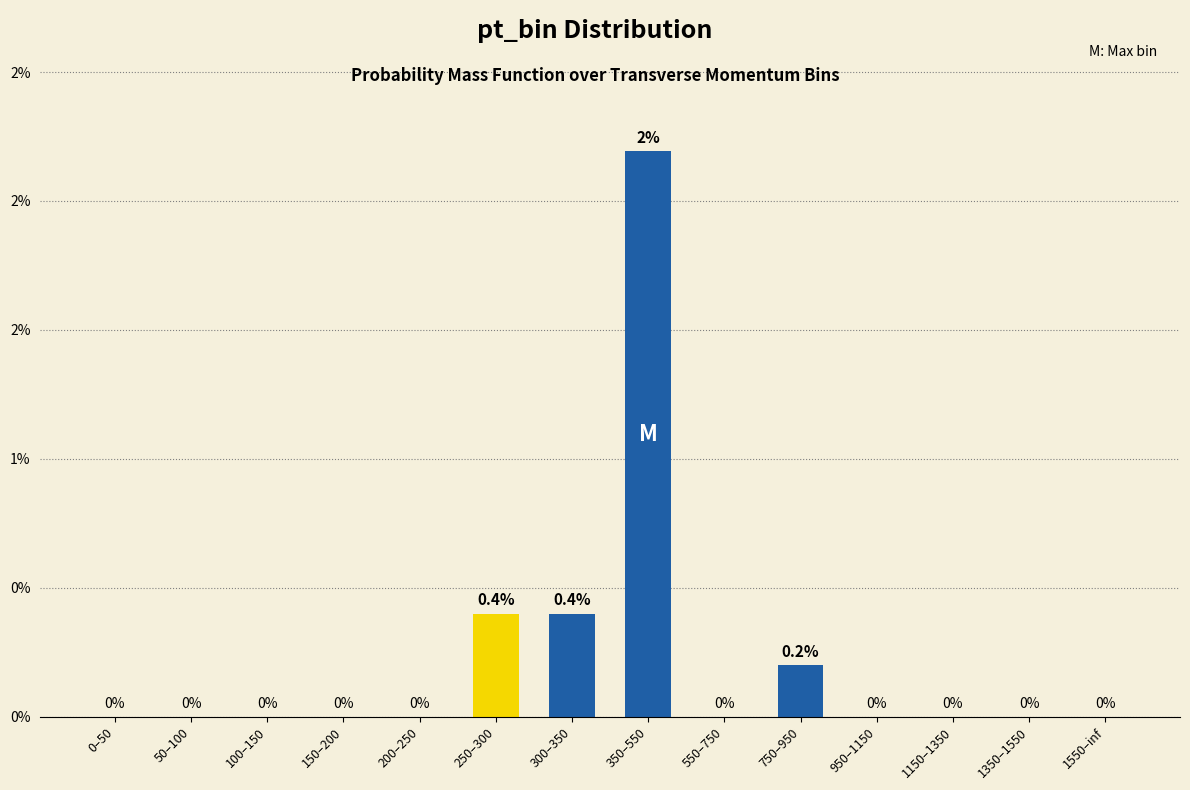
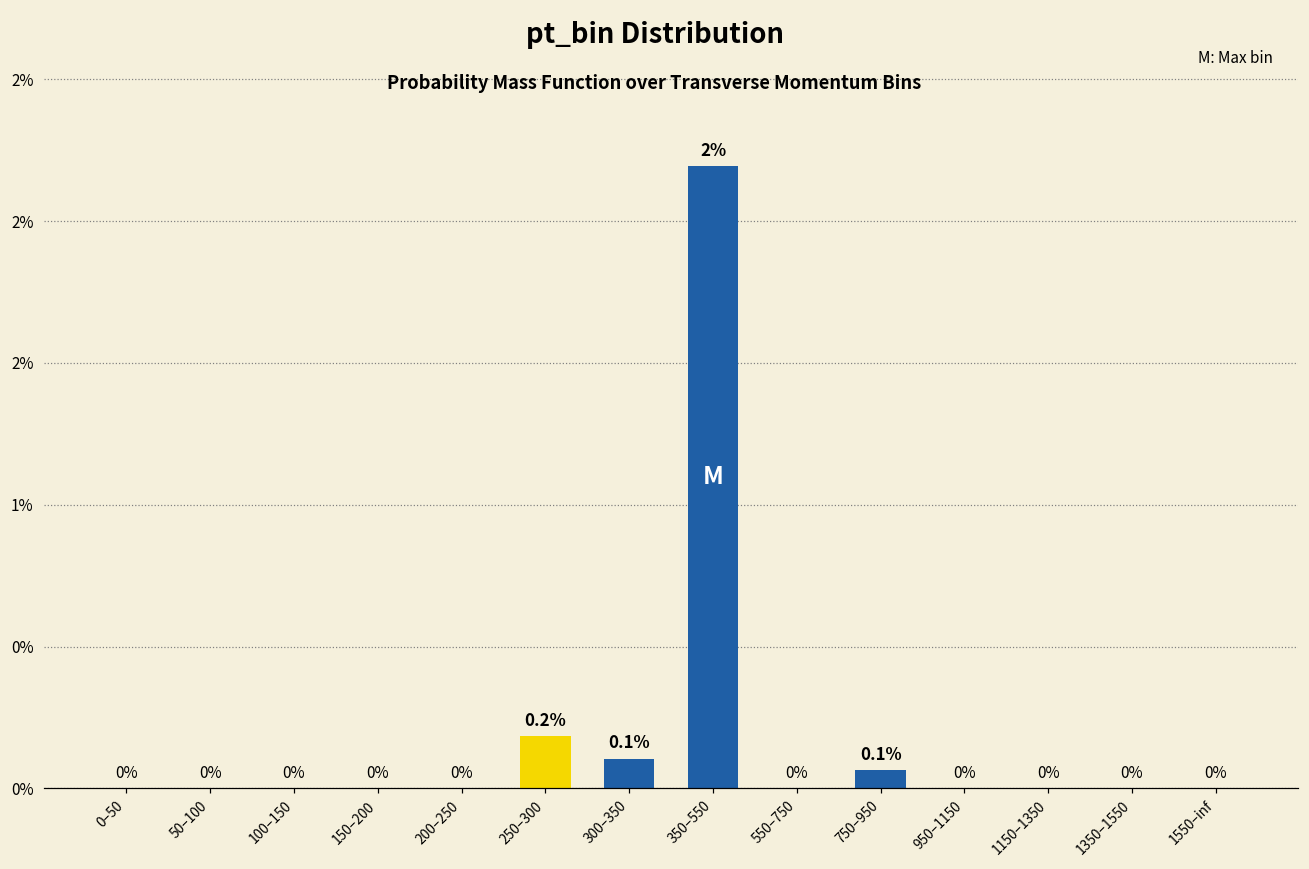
250–300: 0.4% -> 0.2%
300–350: 0.4% -> 0.1%
750–950: 0.2% -> 0.1%
